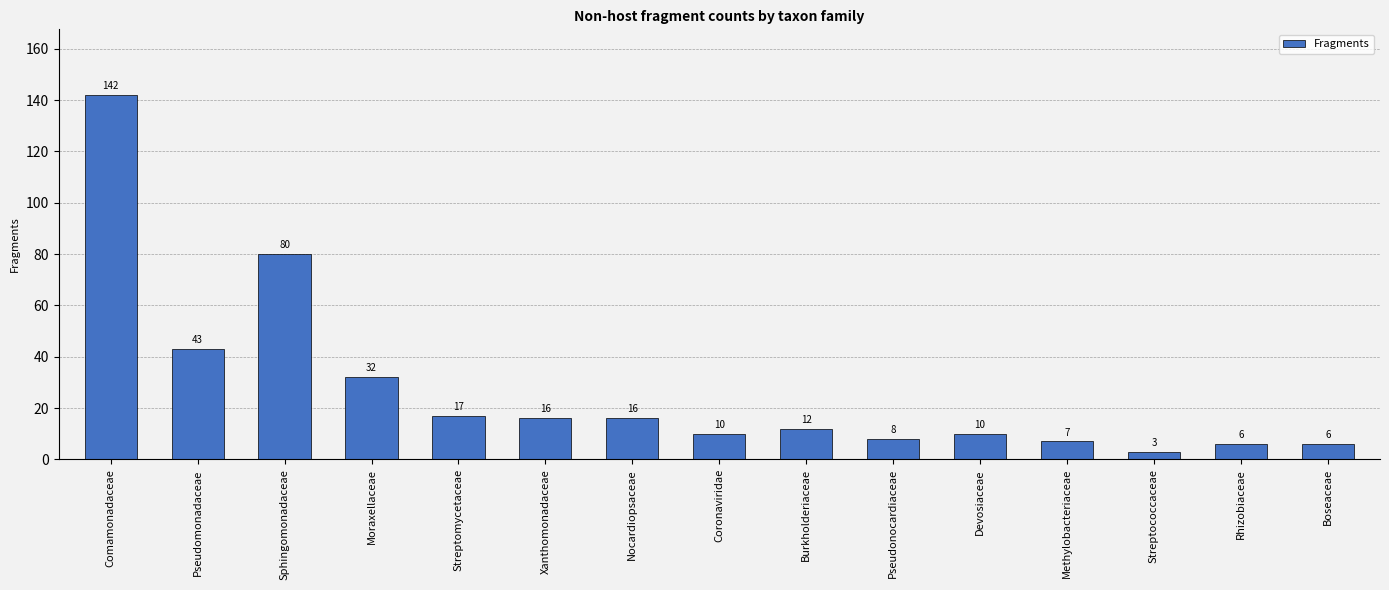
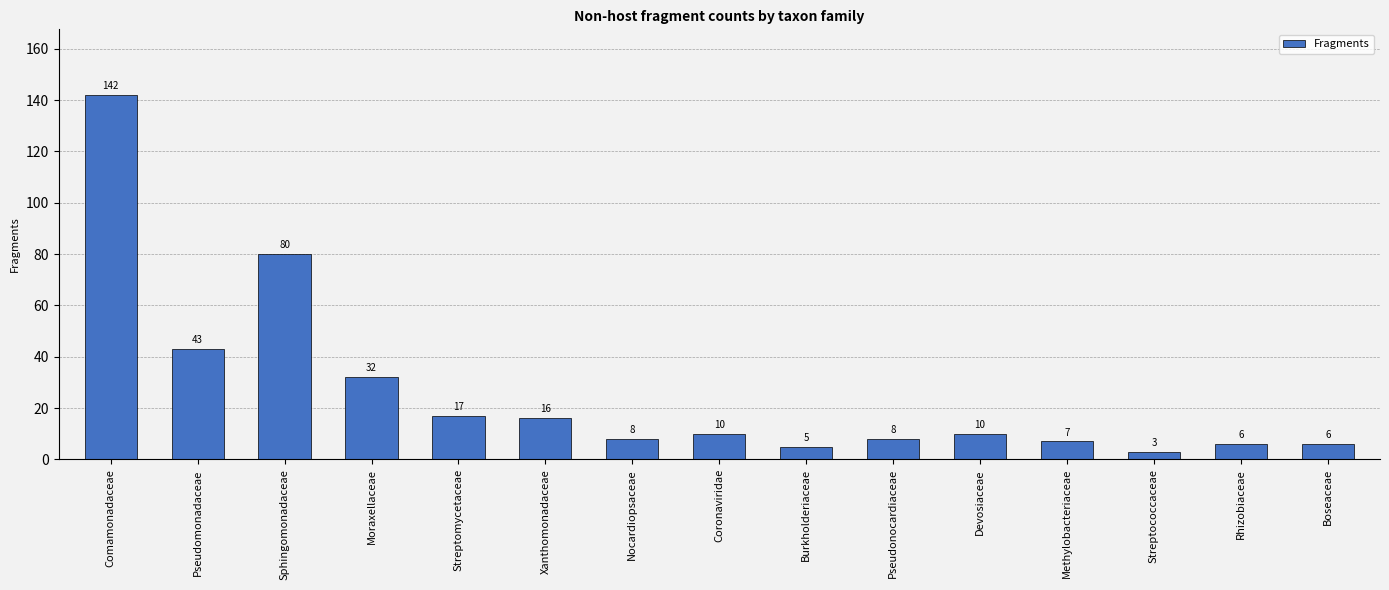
Nocardiopsaceae: 16 -> 8
Burkholderiaceae: 12 -> 5
